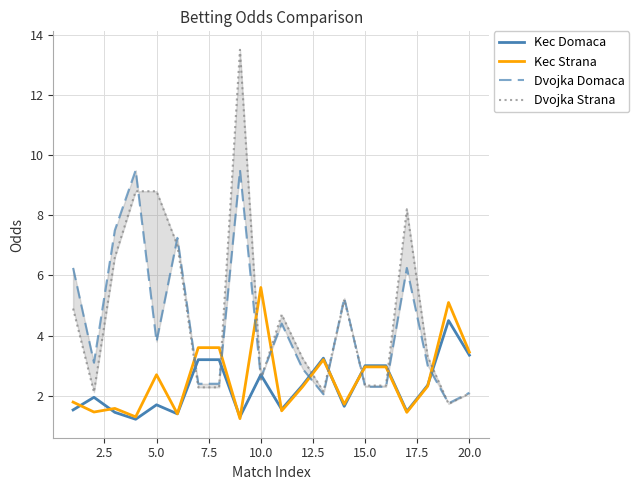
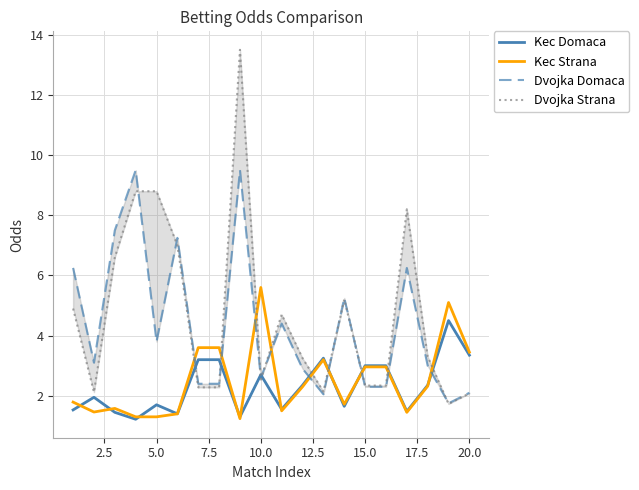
Kec Strana, 5.0: 2.7 -> 1.3
